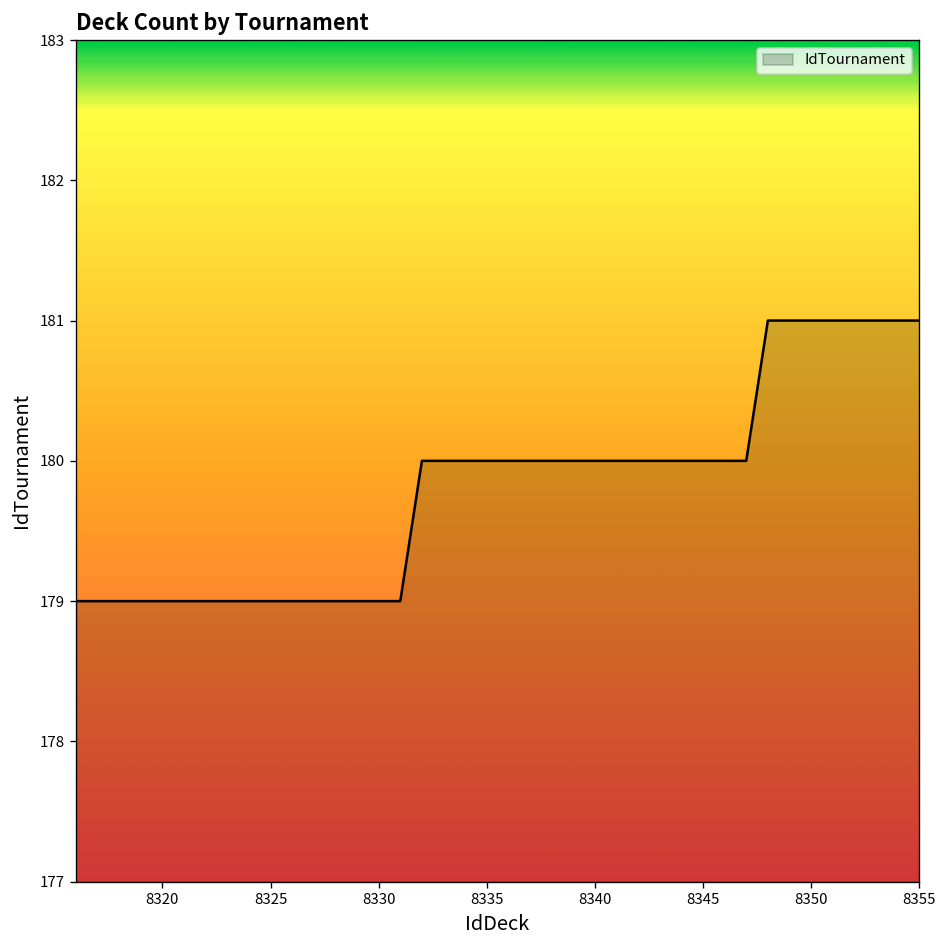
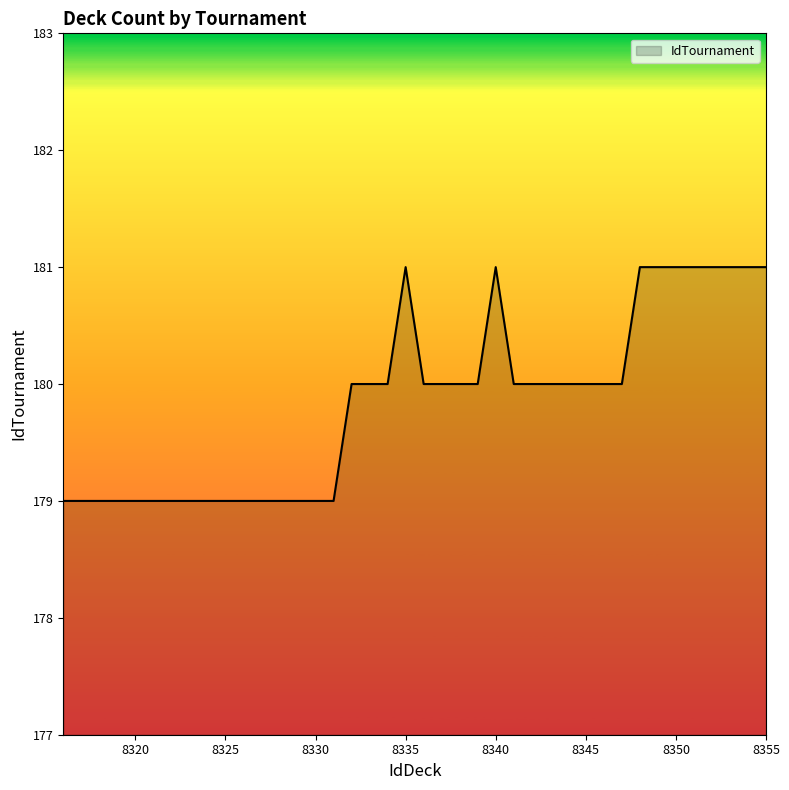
8335: 180 -> 181
8340: 180 -> 181
